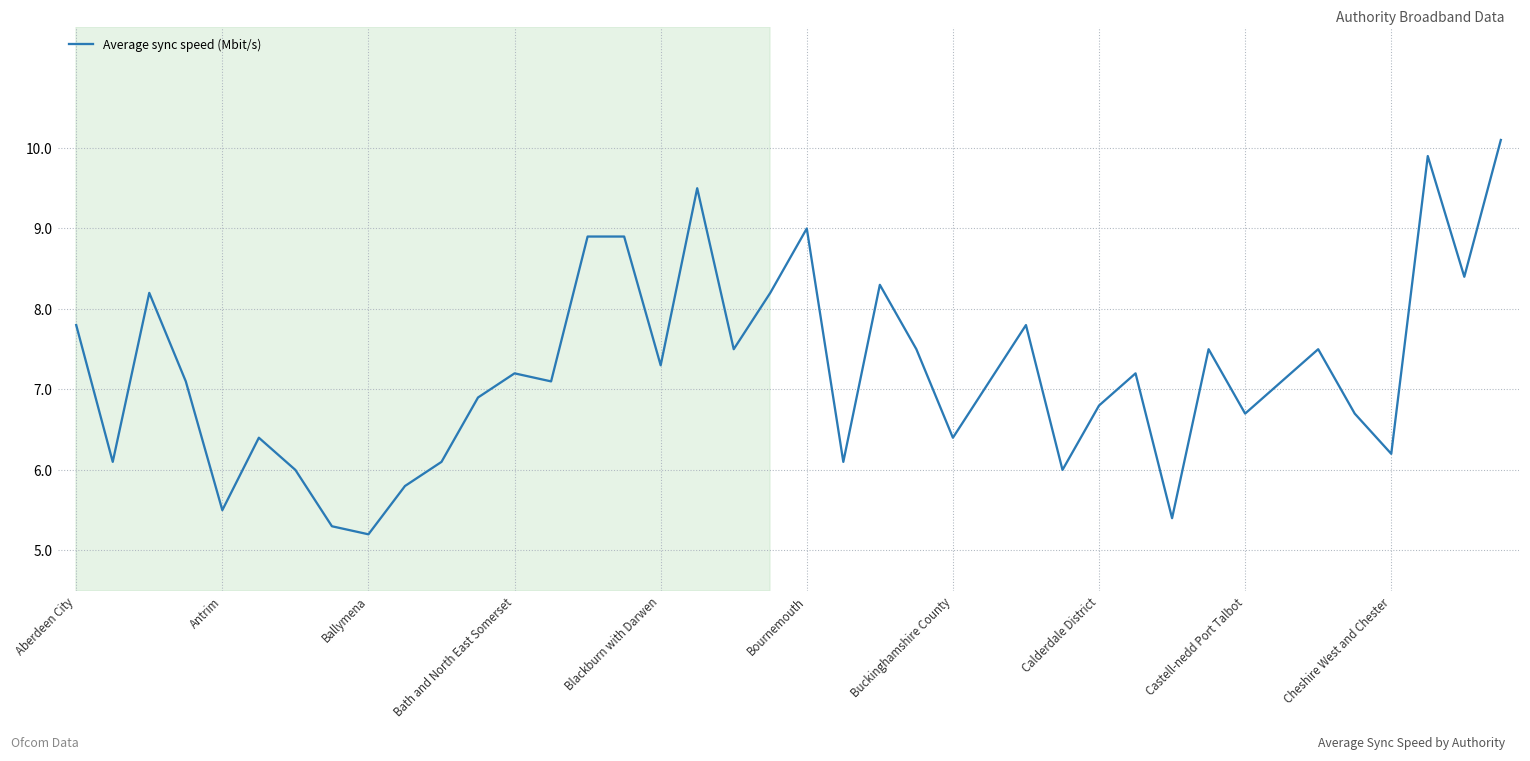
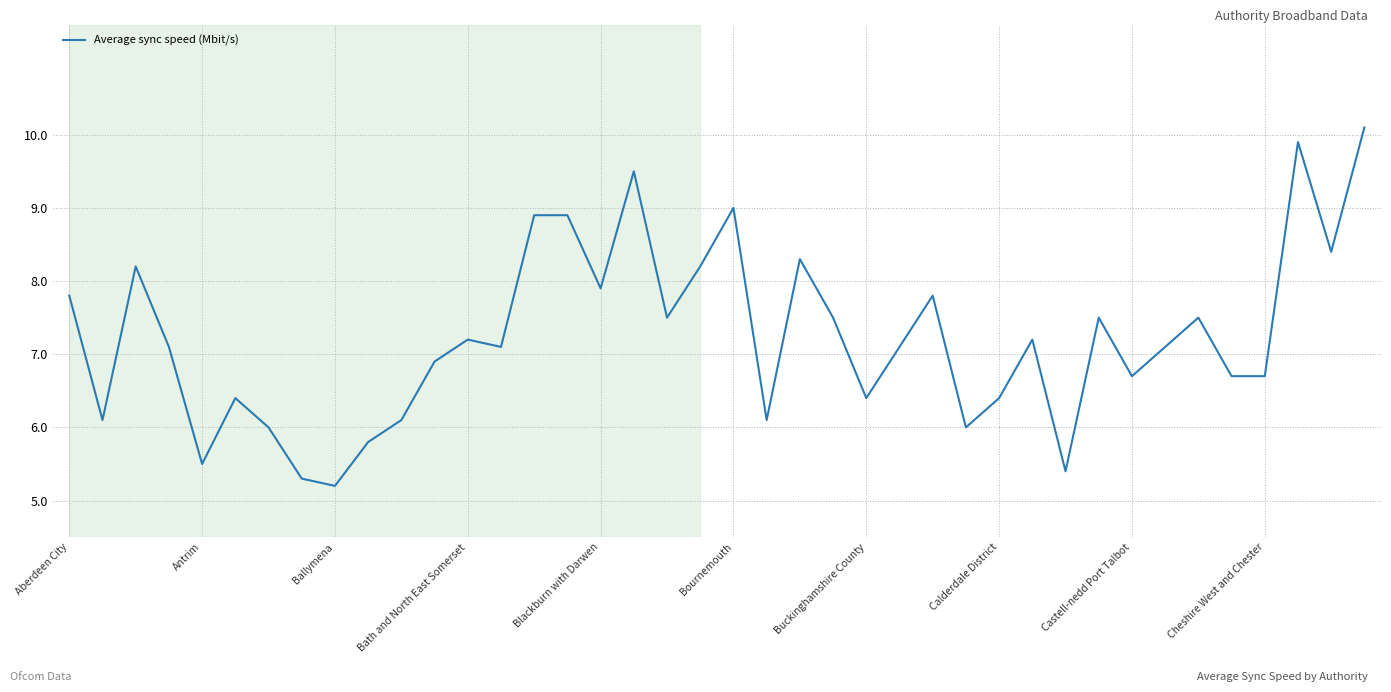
Blackburn with Darwen: 7.3 -> 7.9
Calderdale District: 6.8 -> 6.4
Cheshire West and Chester: 6.2 -> 6.7
